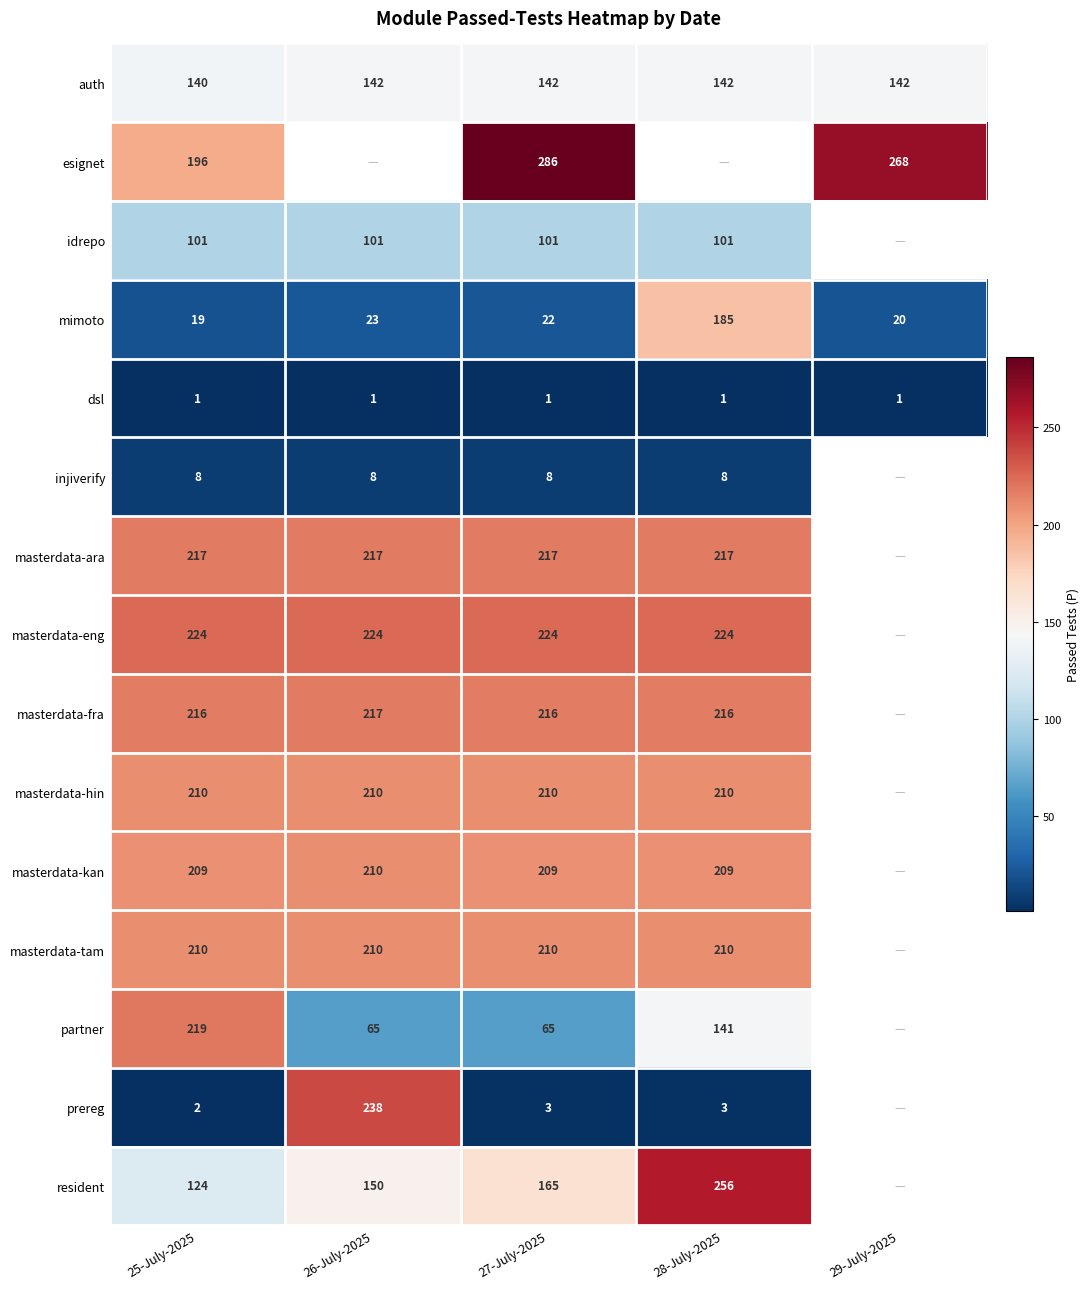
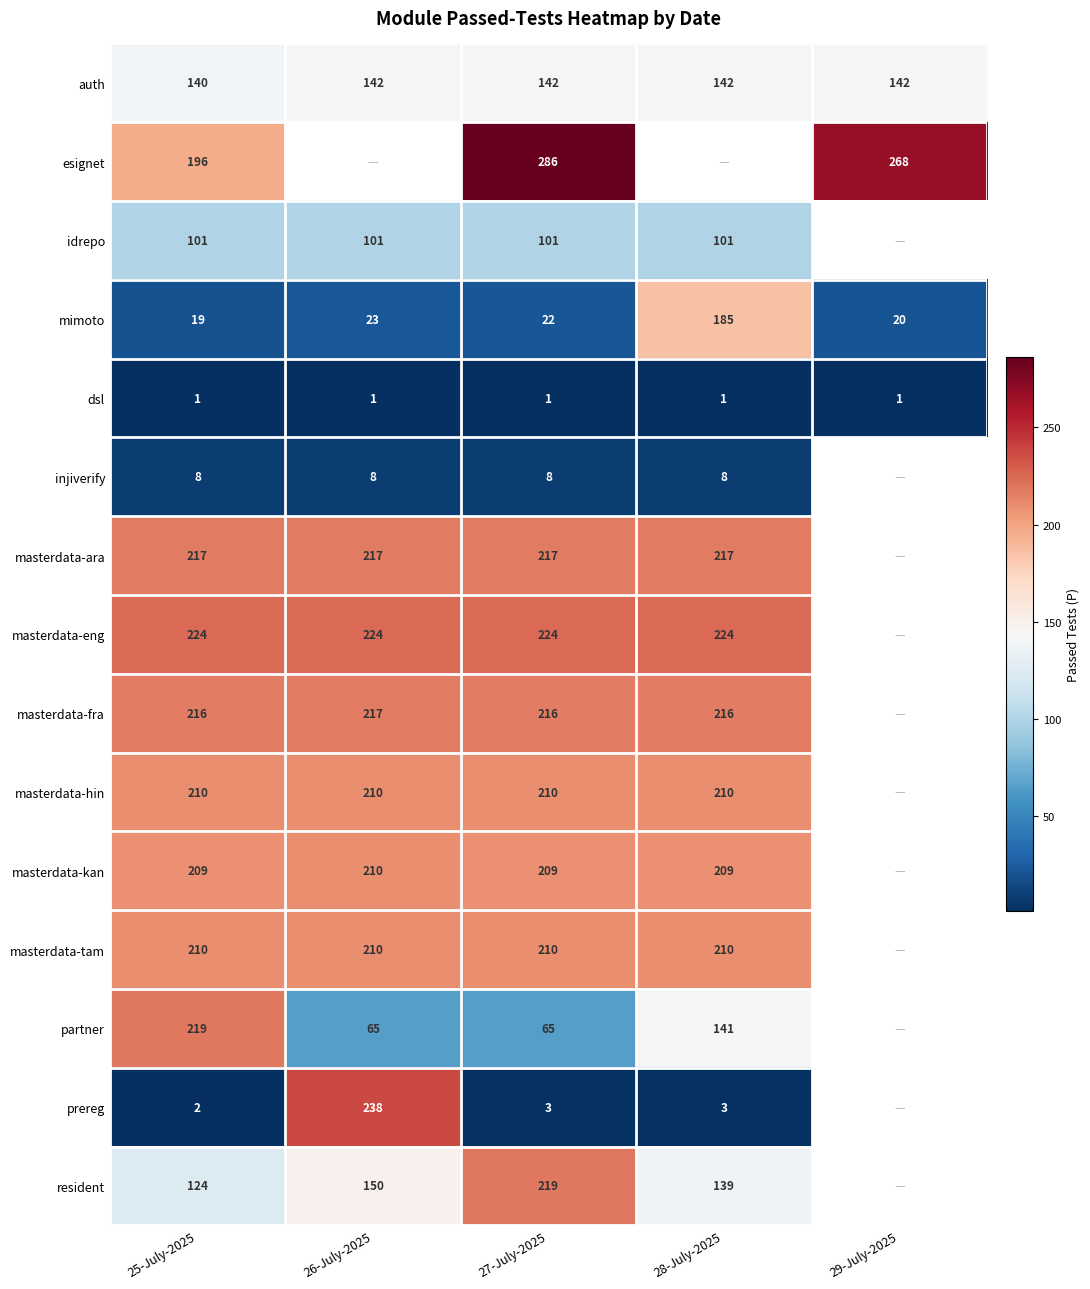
resident, 27-July-2025: 165 -> 219
resident, 28-July-2025: 256 -> 139
